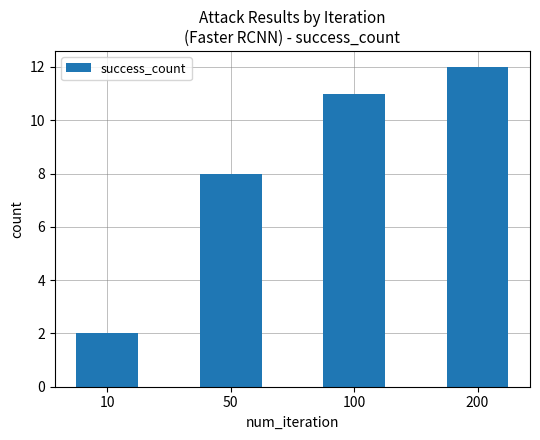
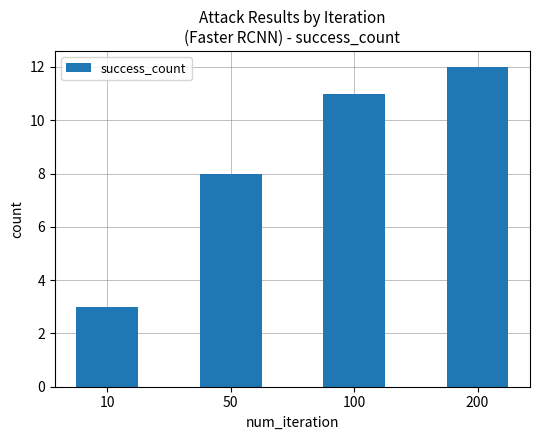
10: 2 -> 3
